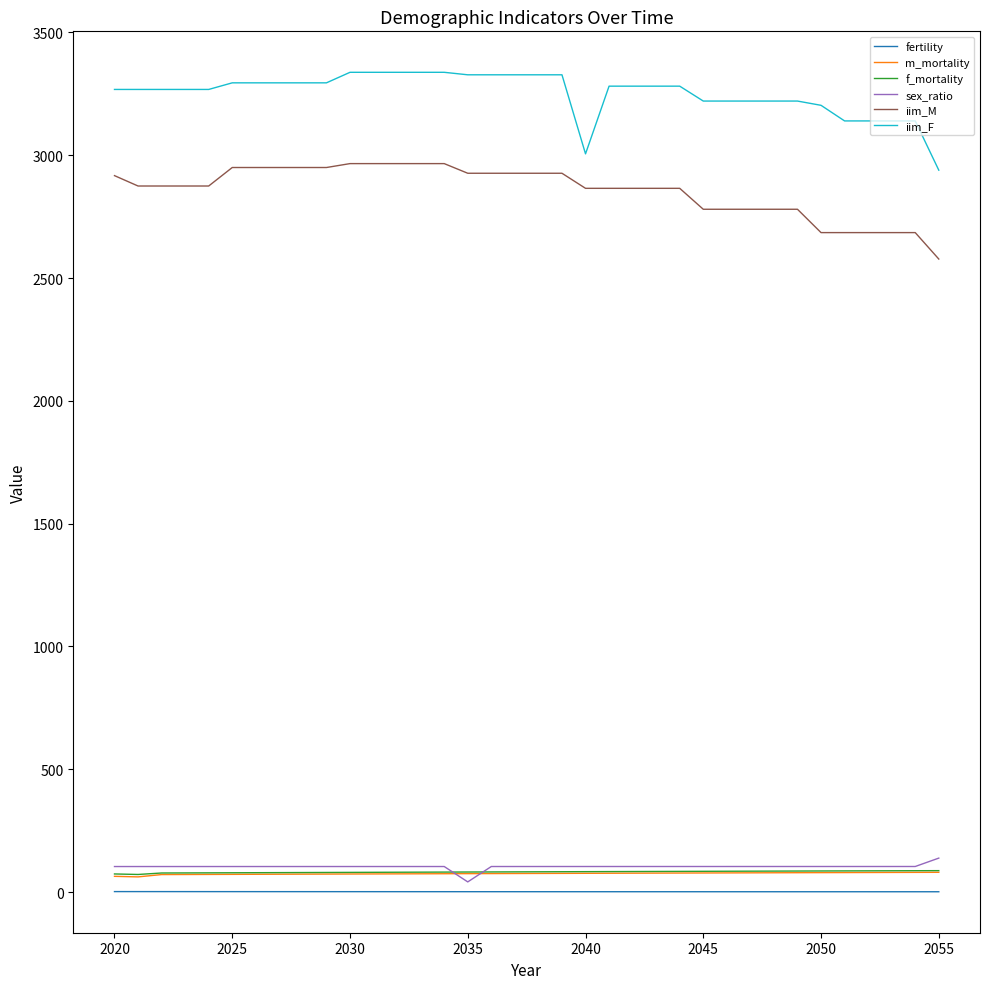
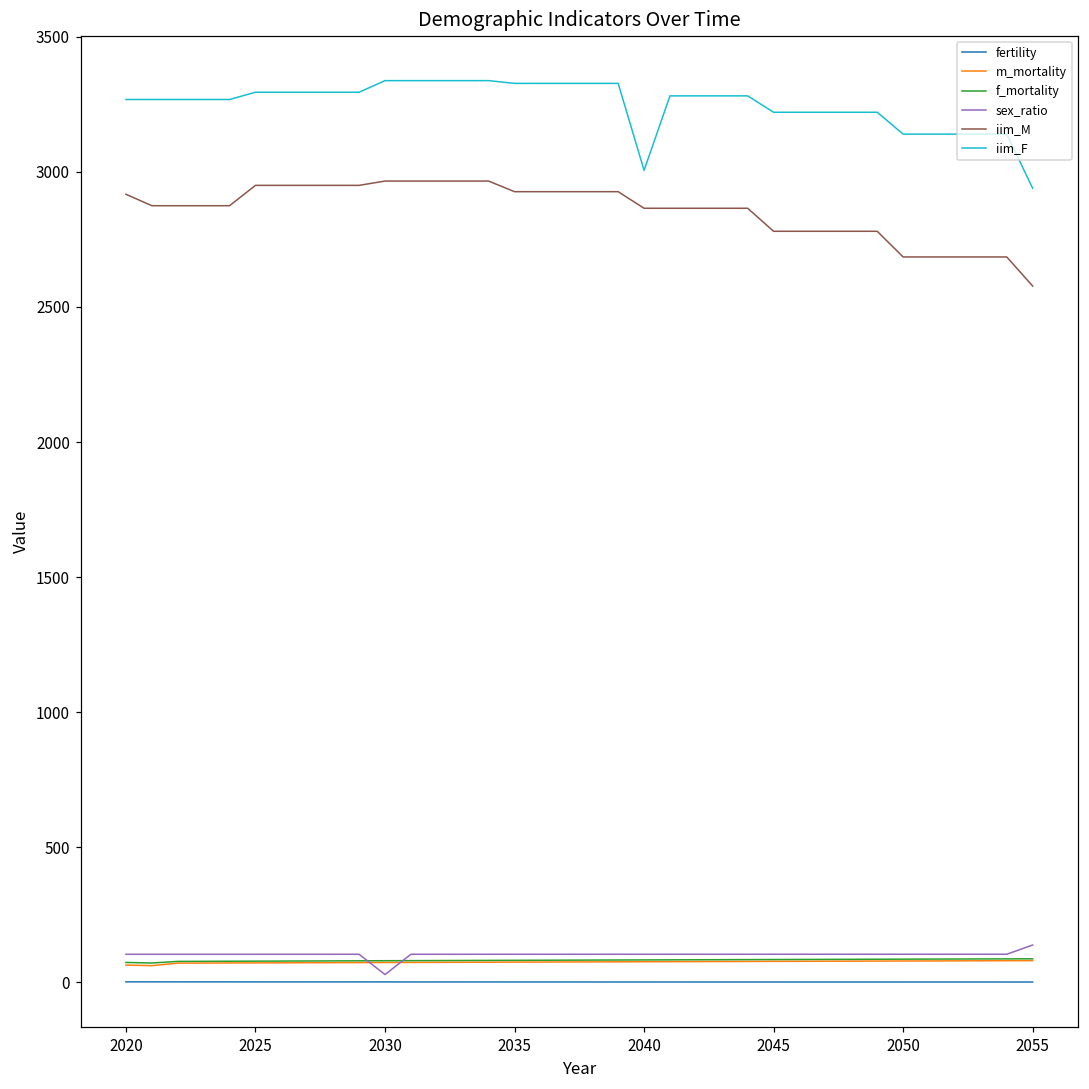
sex_ratio, 2030: 100 -> 30
sex_ratio, 2035: 40 -> 100
iim_F, 2050: 3200 -> 3140
